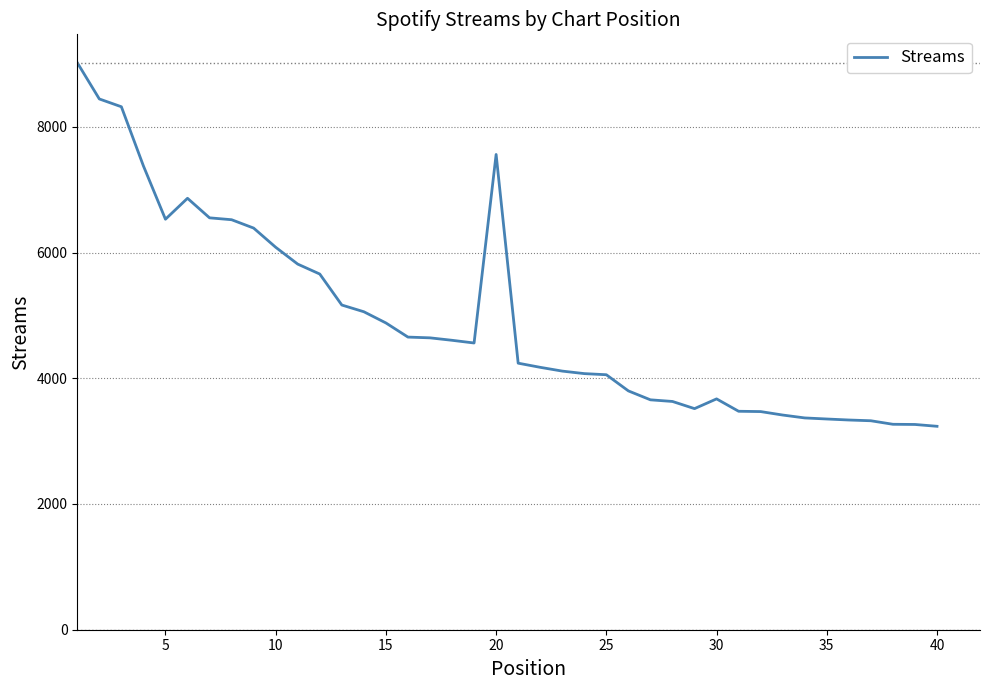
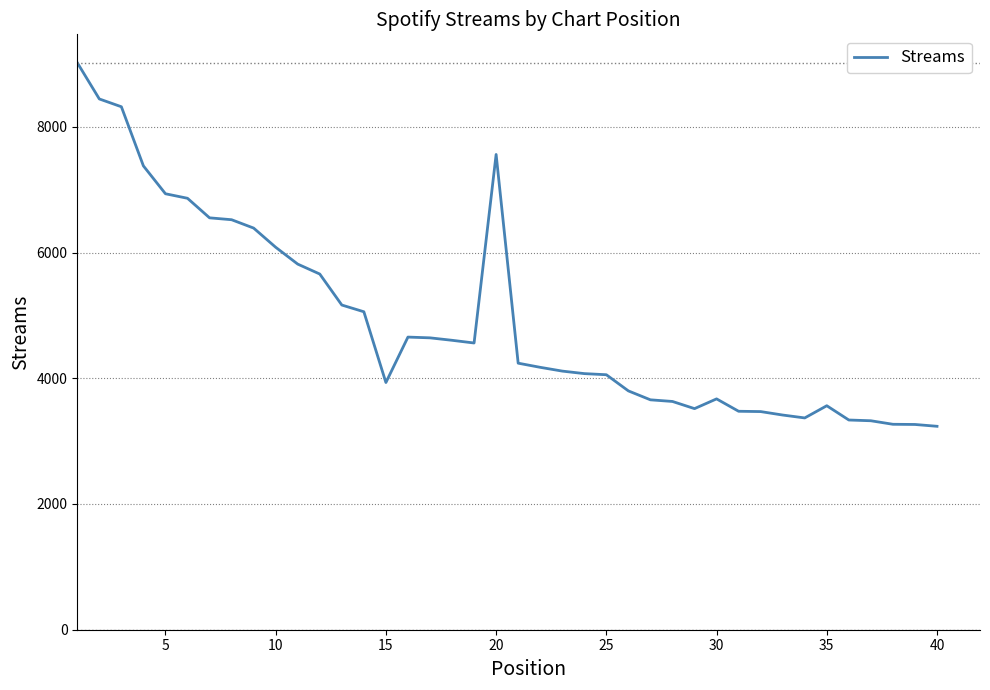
5: 6500 -> 6900
15: 4900 -> 3900
35: 3400 -> 3600
